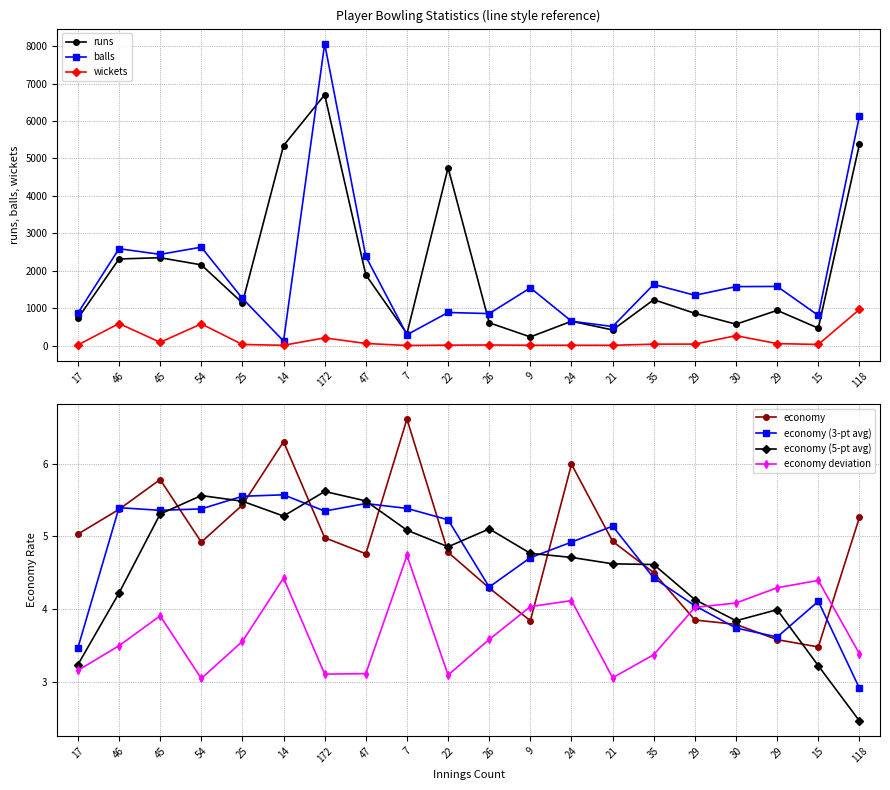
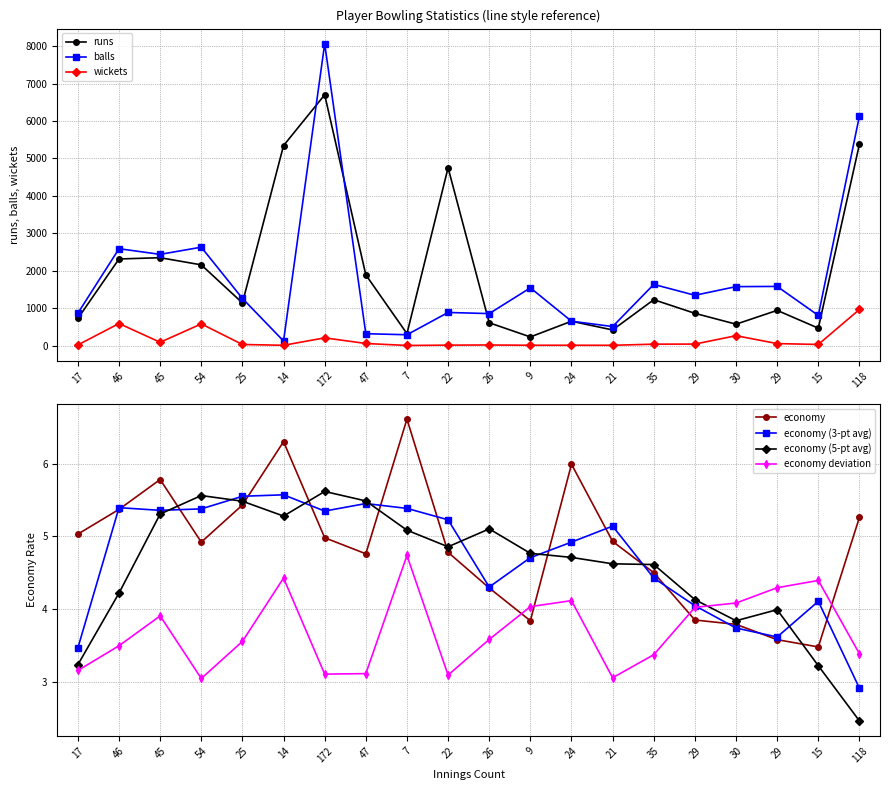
Player Bowling Statistics (line style reference), balls, 47: 2400 -> 300
